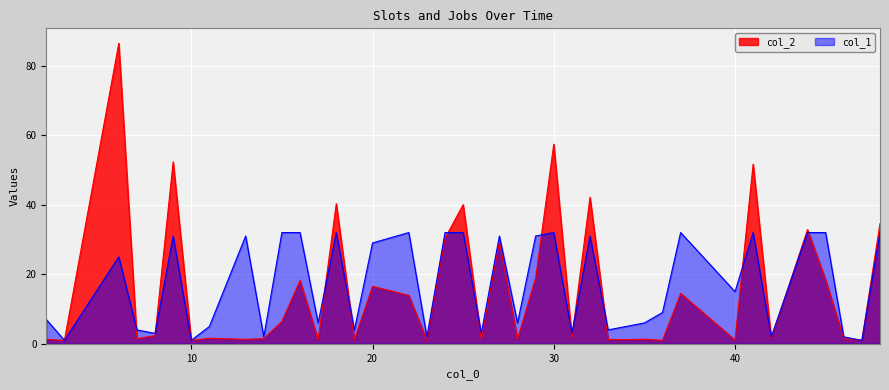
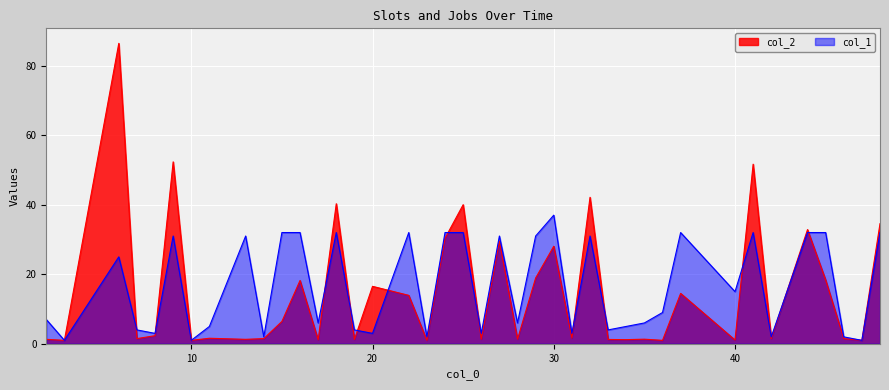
col_1, 20: 29 -> 3
col_2, 30: 57 -> 28
col_1, 30: 32 -> 37
